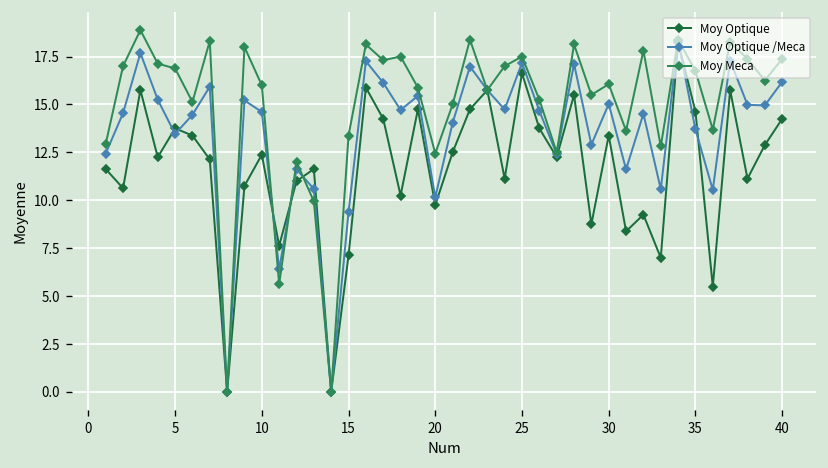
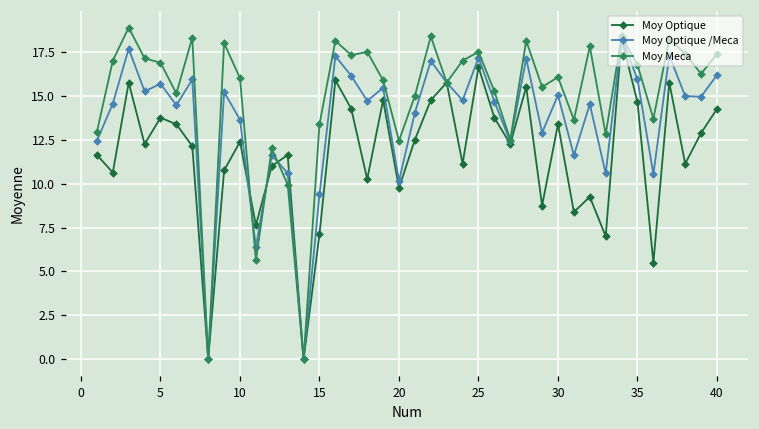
Moy Optique /Meca, 5: 13.5 -> 15.7
Moy Optique /Meca, 10: 14.6 -> 13.6
Moy Optique /Meca, 35: 13.7 -> 15.9
